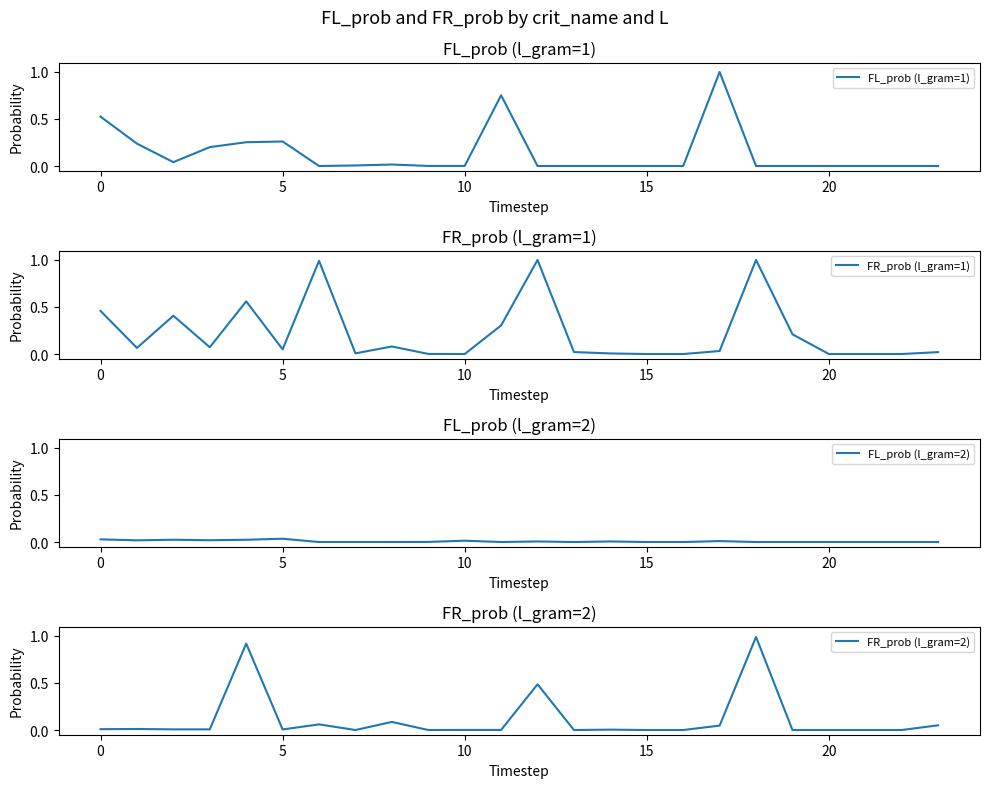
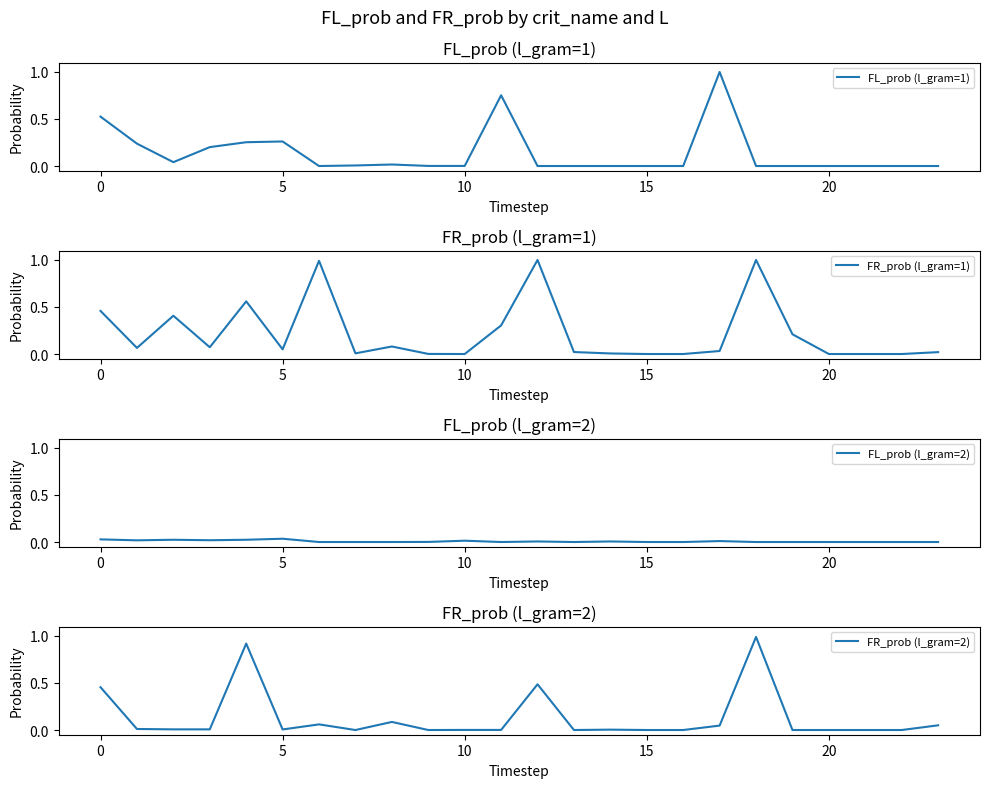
FR_prob (l_gram=2), 0: 0.0 -> 0.5
